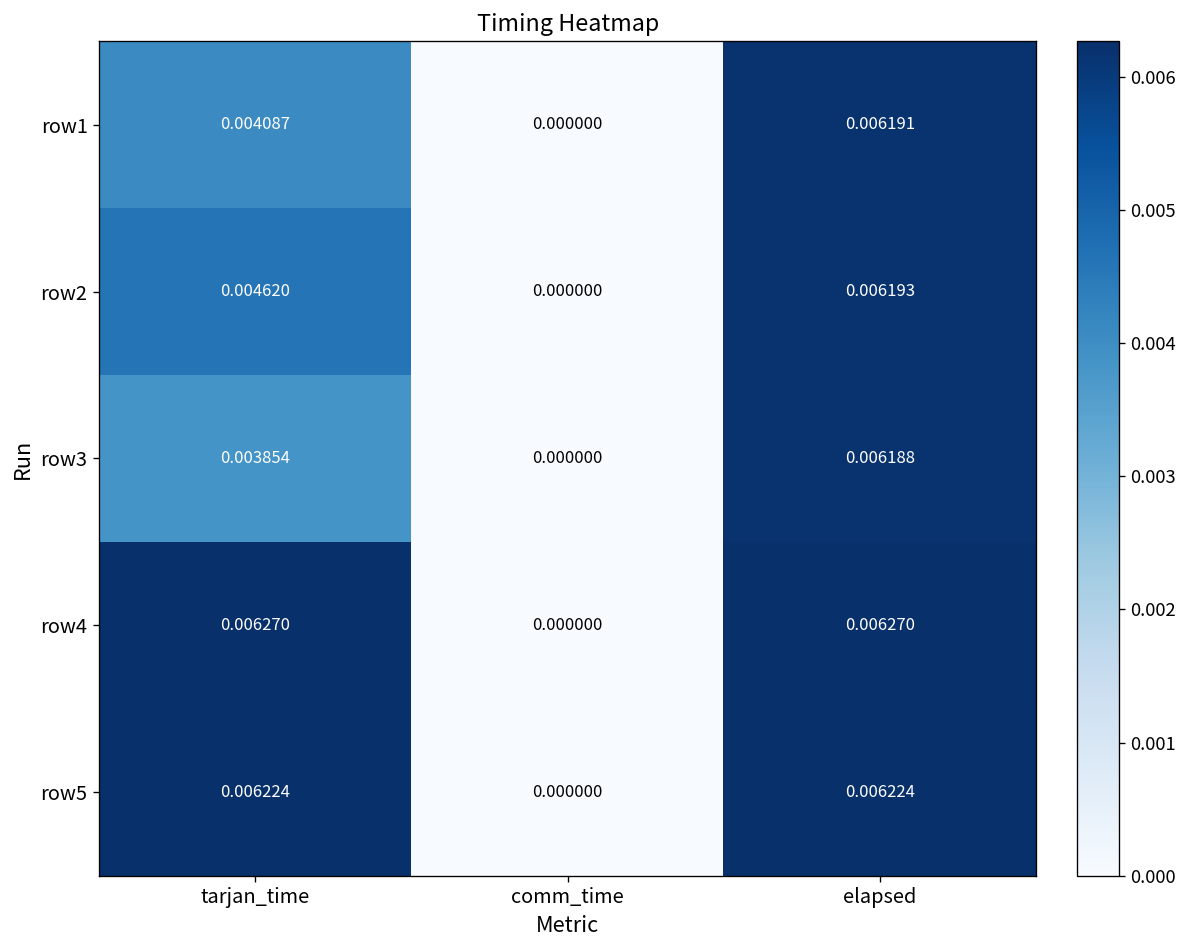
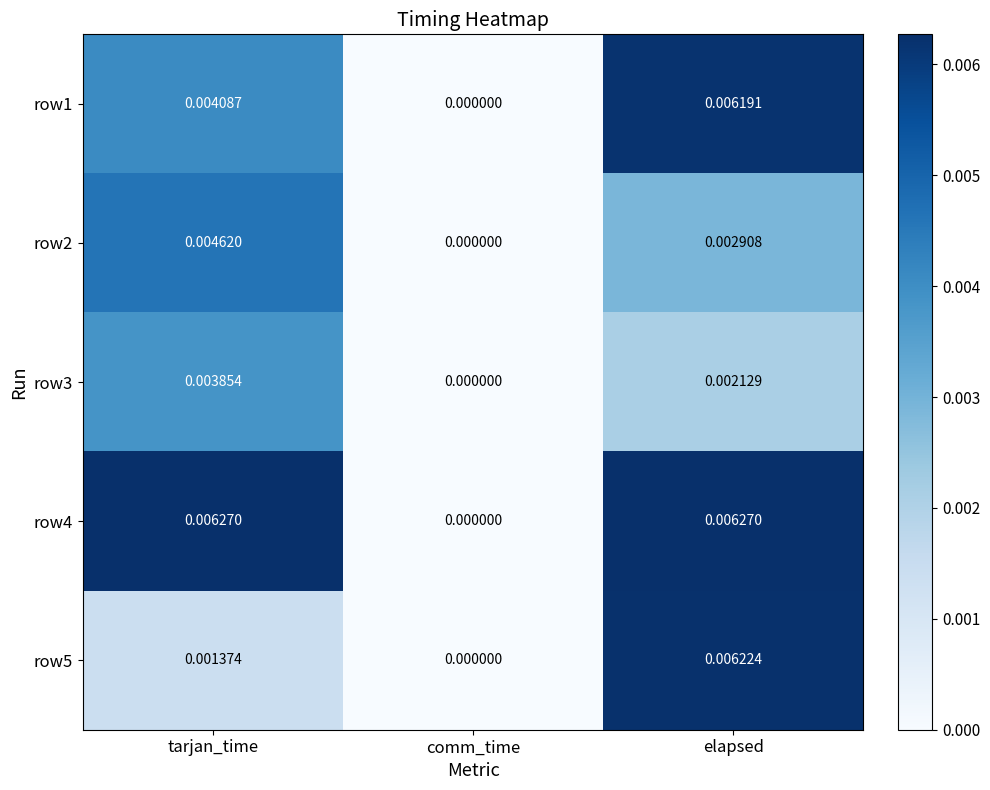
row2, elapsed: 0.006193 -> 0.002908
row3, elapsed: 0.006188 -> 0.002129
row5, tarjan_time: 0.006224 -> 0.001374
